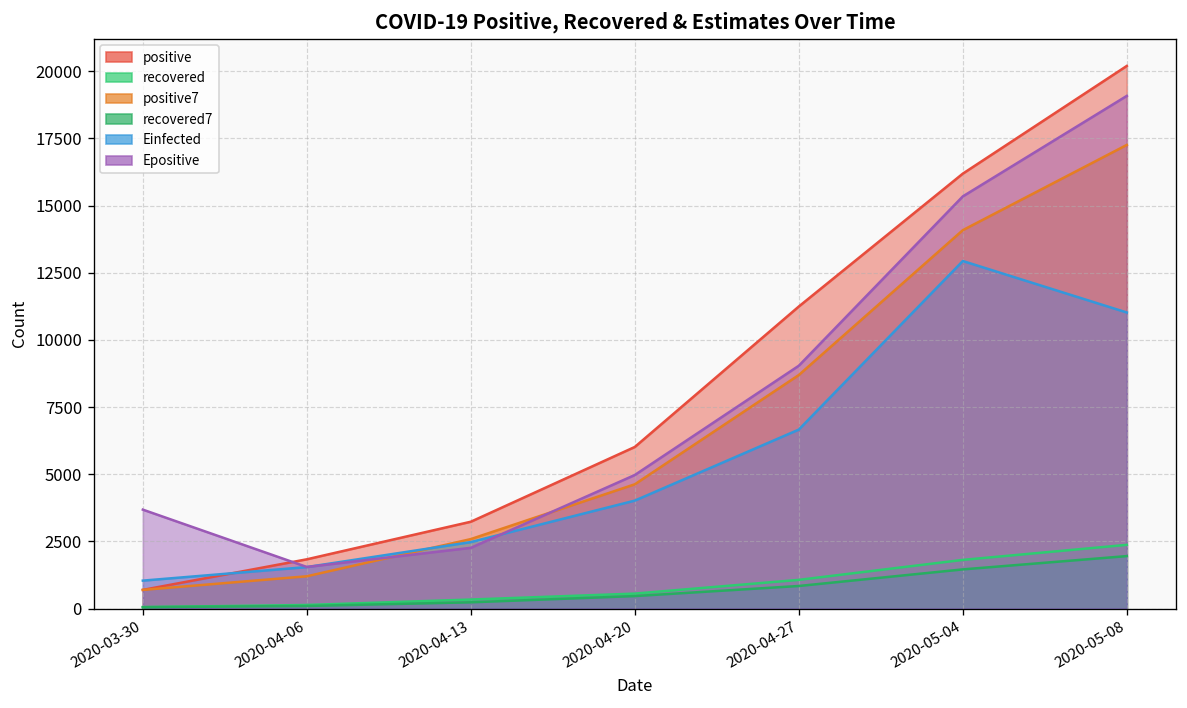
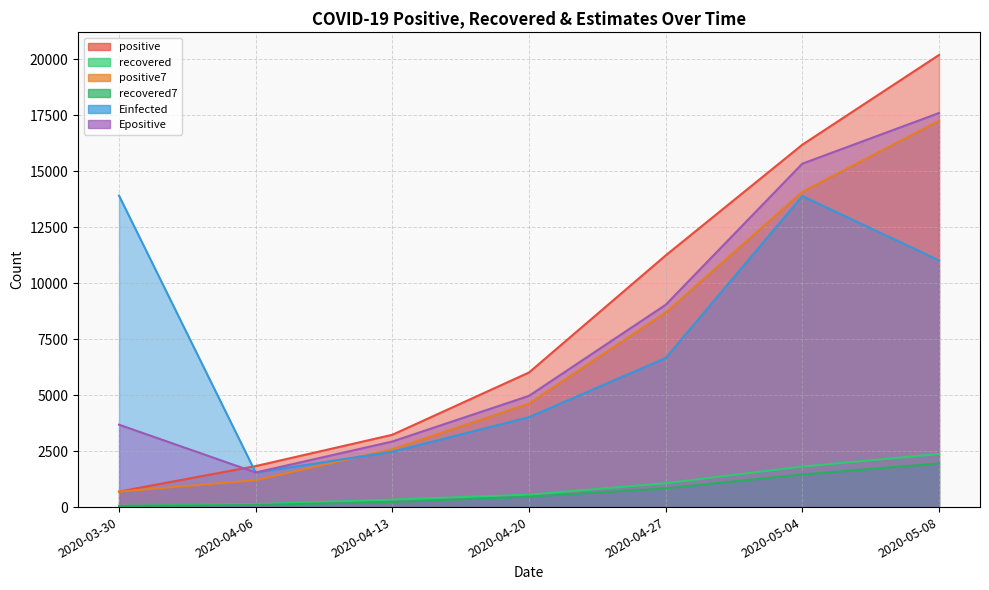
Einfected, 2020-03-30: 1000 -> 13900
Epositive, 2020-04-13: 2300 -> 2900
Einfected, 2020-05-04: 12900 -> 13900
Epositive, 2020-05-08: 19100 -> 17600
